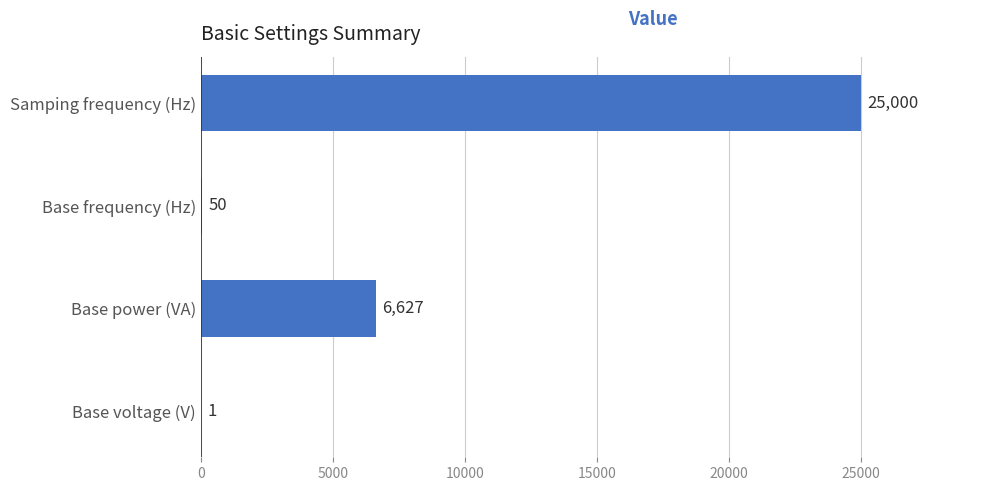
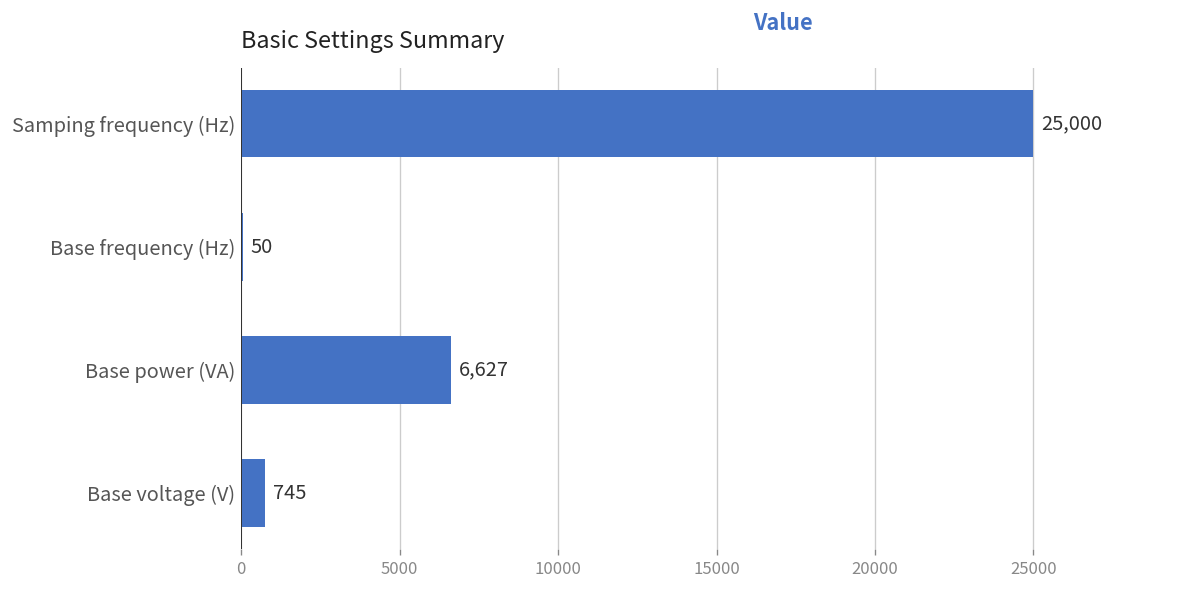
Base voltage (V): 1 -> 745
